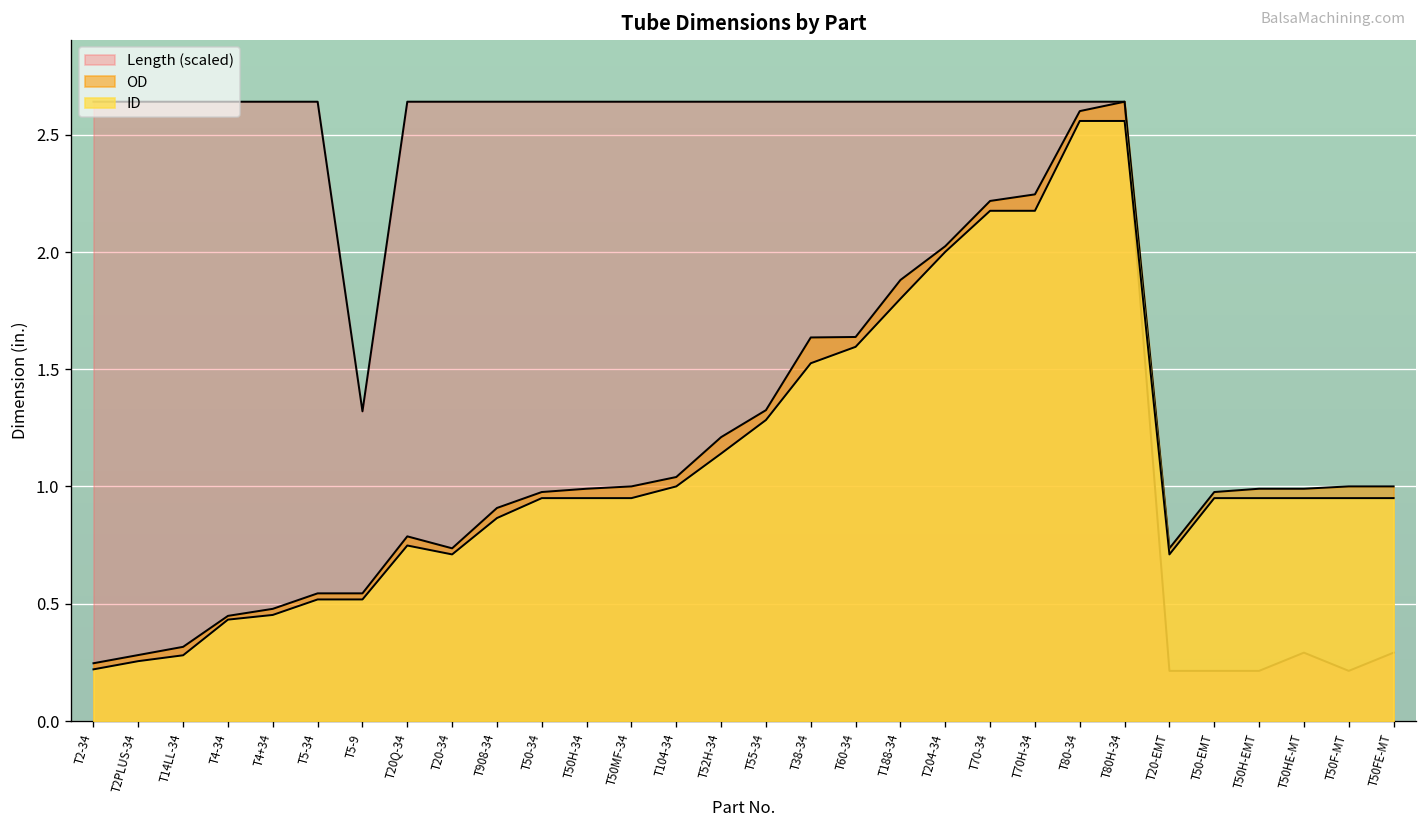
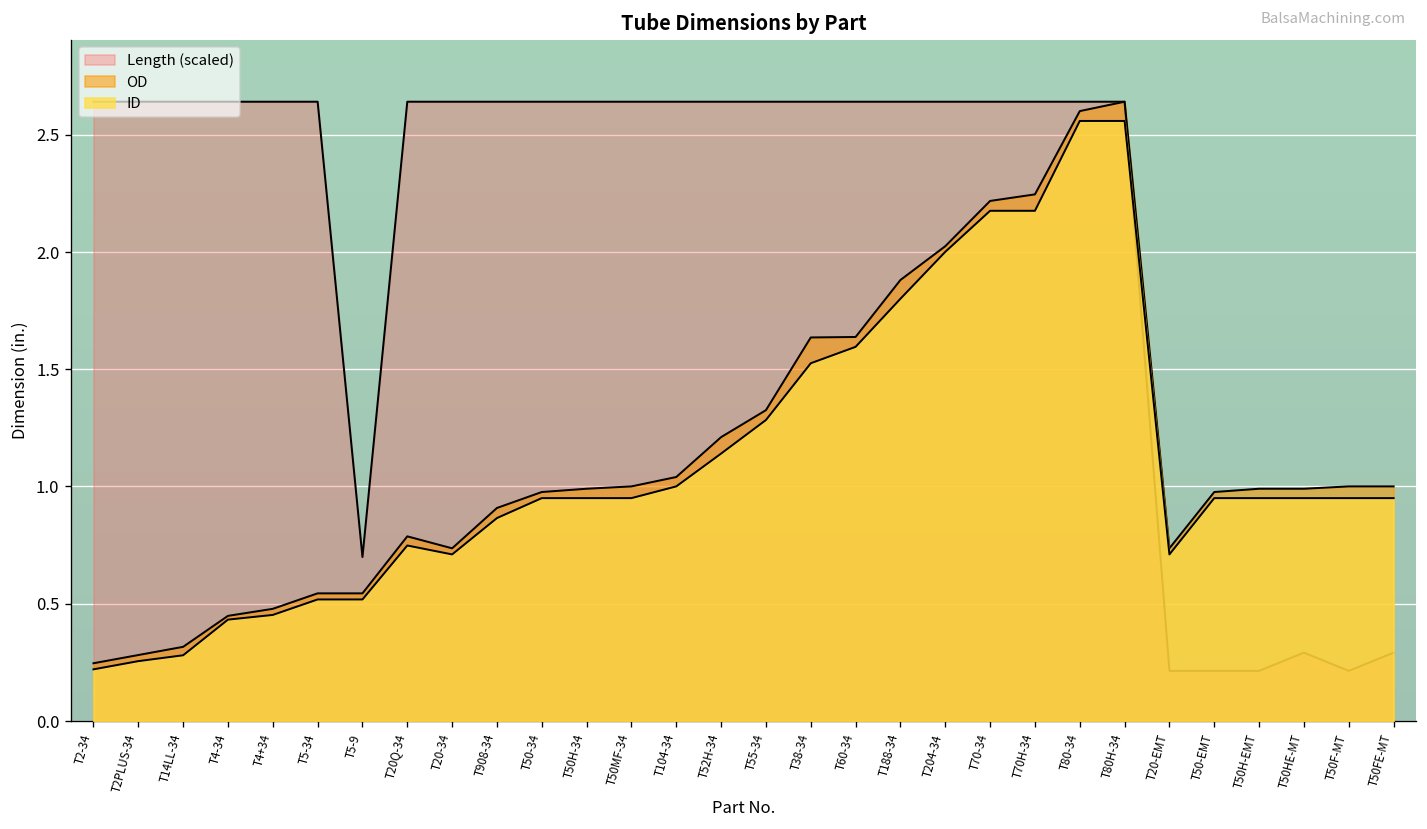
Length (scaled), T5-9: 1.32 -> 0.70
